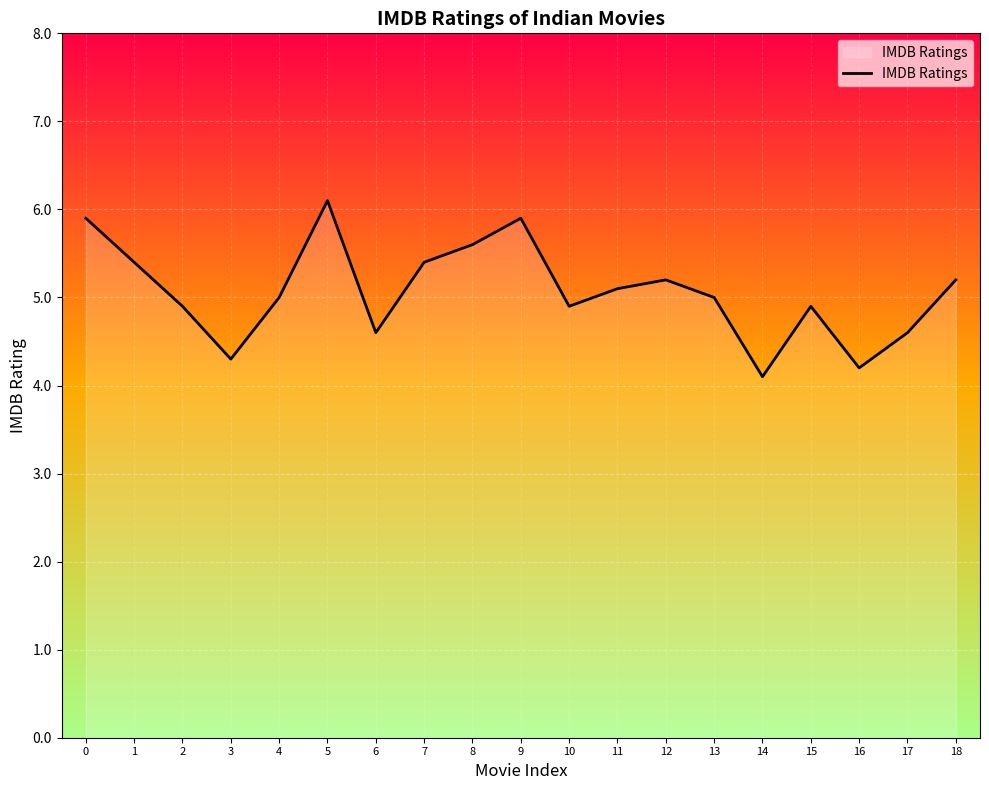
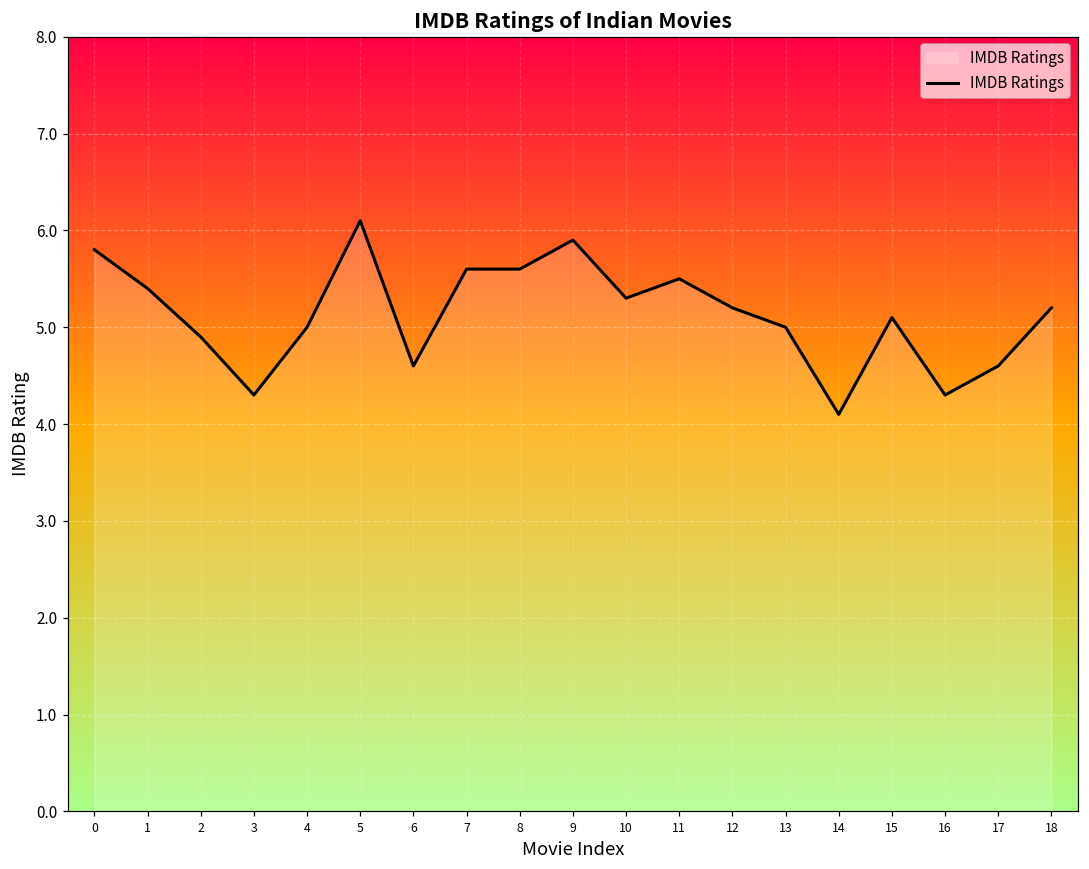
0: 5.9 -> 5.8
7: 5.4 -> 5.6
10: 4.9 -> 5.3
11: 5.1 -> 5.5
15: 4.9 -> 5.1
16: 4.2 -> 4.3
